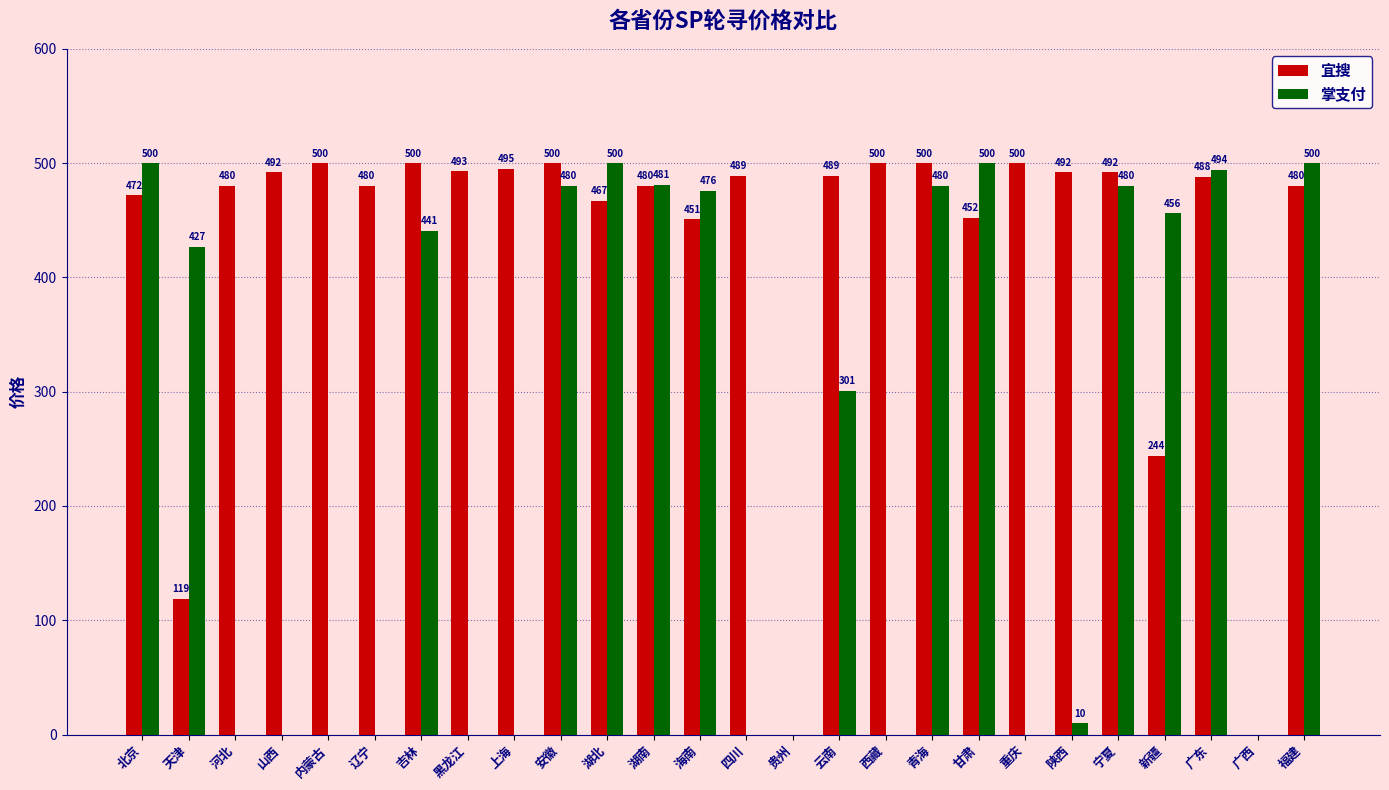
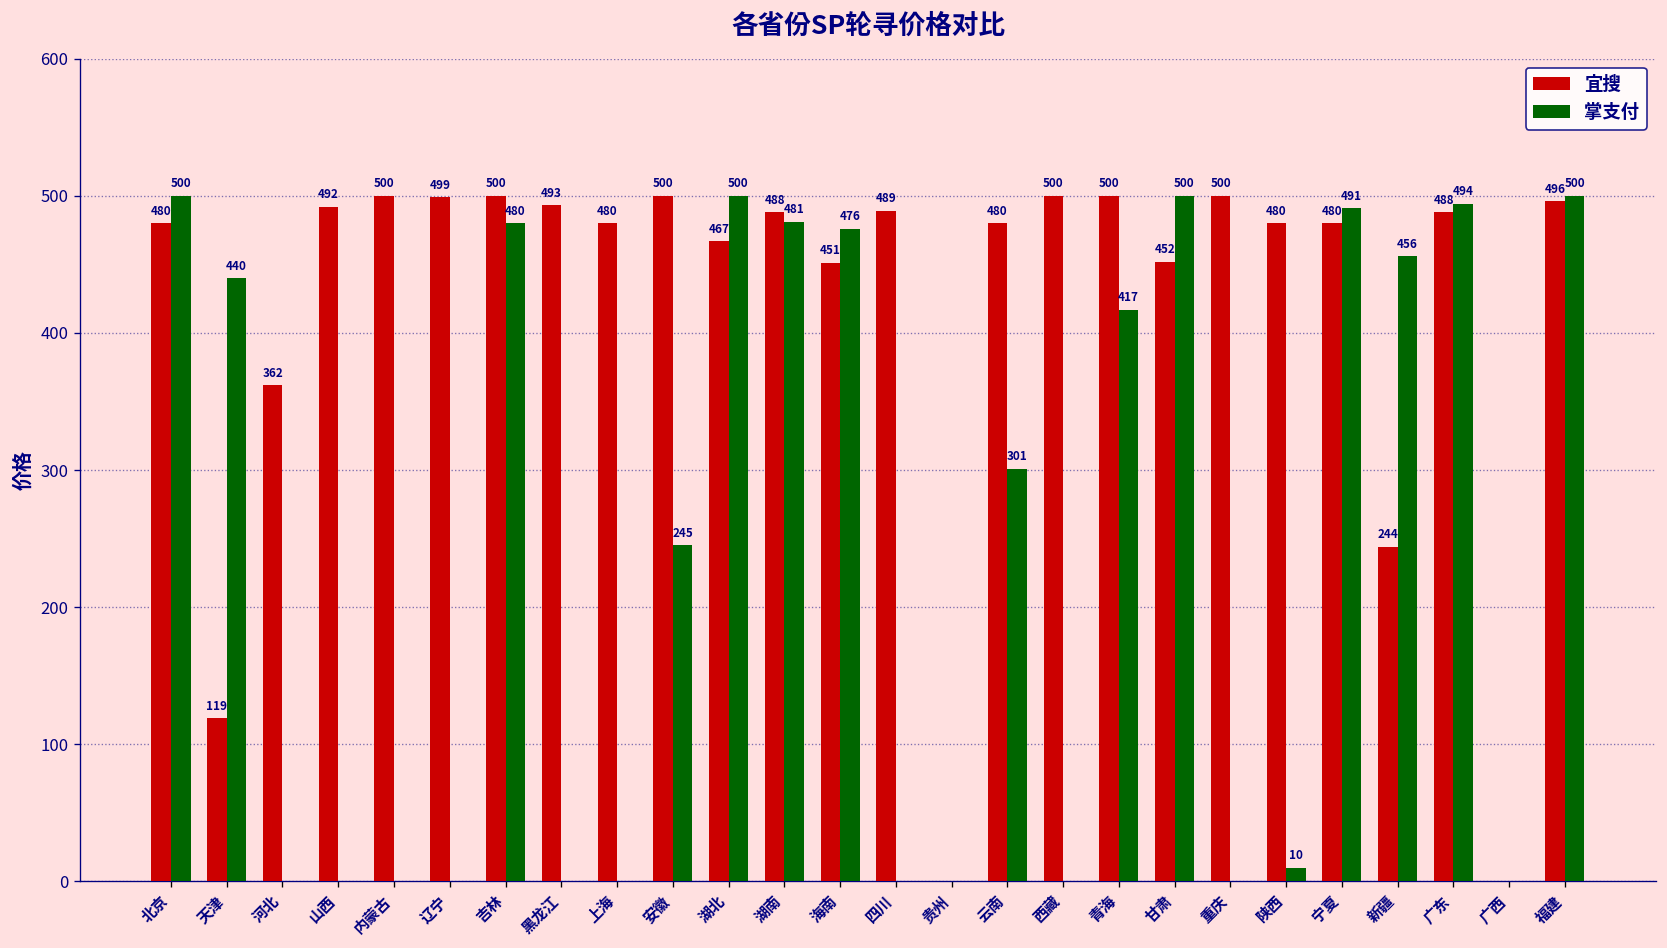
宜搜, 北京: 472 -> 480
掌支付, 天津: 427 -> 440
宜搜, 河北: 480 -> 362
宜搜, 辽宁: 480 -> 499
掌支付, 吉林: 441 -> 480
宜搜, 上海: 495 -> 480
掌支付, 安徽: 480 -> 245
宜搜, 湖南: 480 -> 488
宜搜, 云南: 489 -> 480
掌支付, 青海: 480 -> 417
宜搜, 陕西: 492 -> 480
宜搜, 宁夏: 492 -> 480
掌支付, 宁夏: 480 -> 491
宜搜, 福建: 480 -> 496
